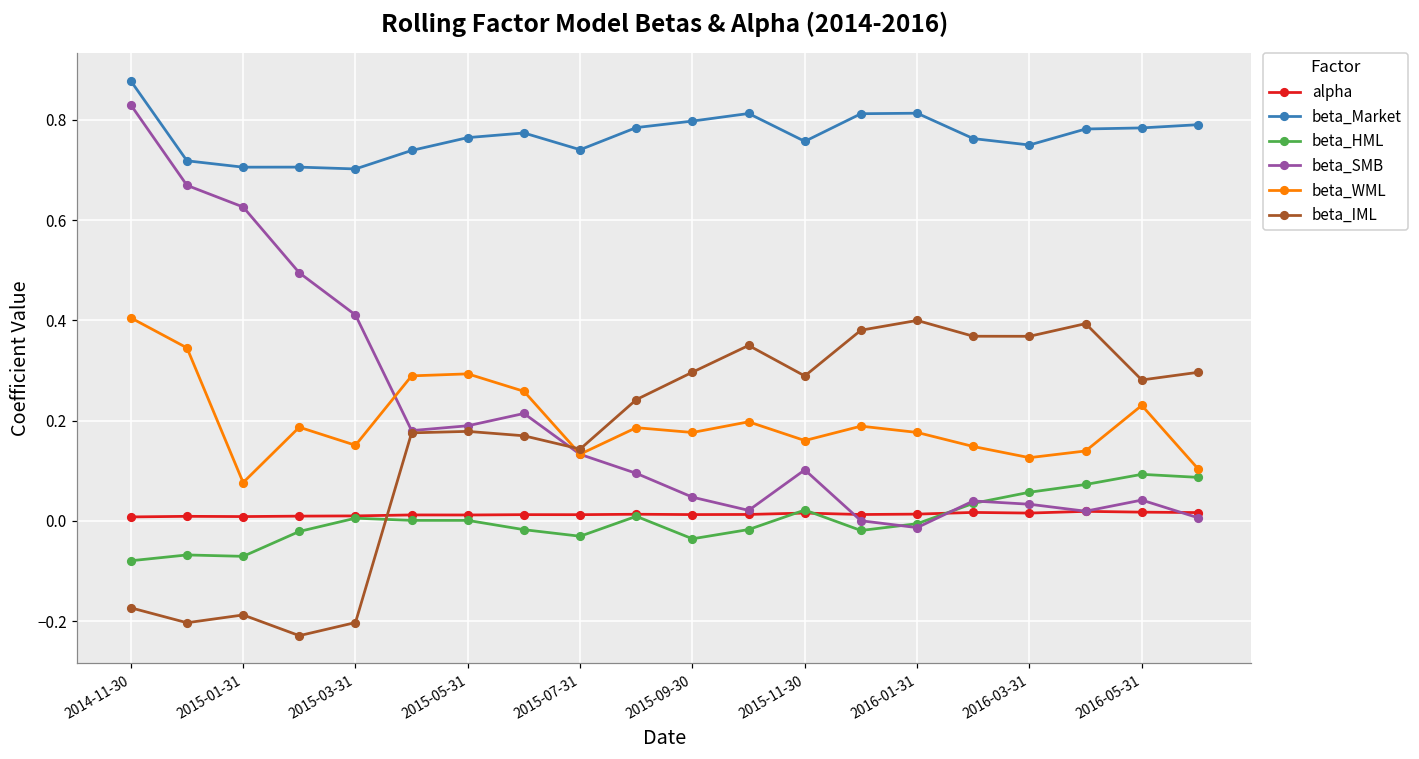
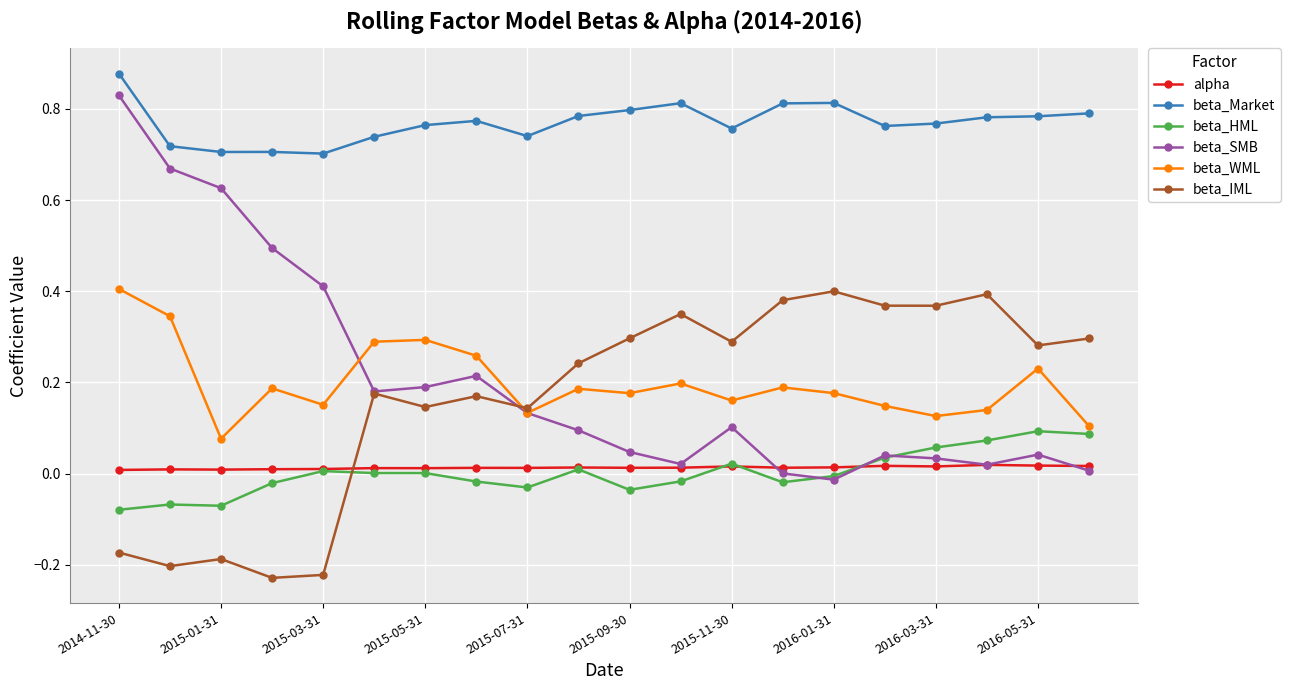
beta_IML, 2015-03-31: -0.20 -> -0.22
beta_IML, 2015-05-31: 0.18 -> 0.15
beta_Market, 2016-03-31: 0.75 -> 0.77
